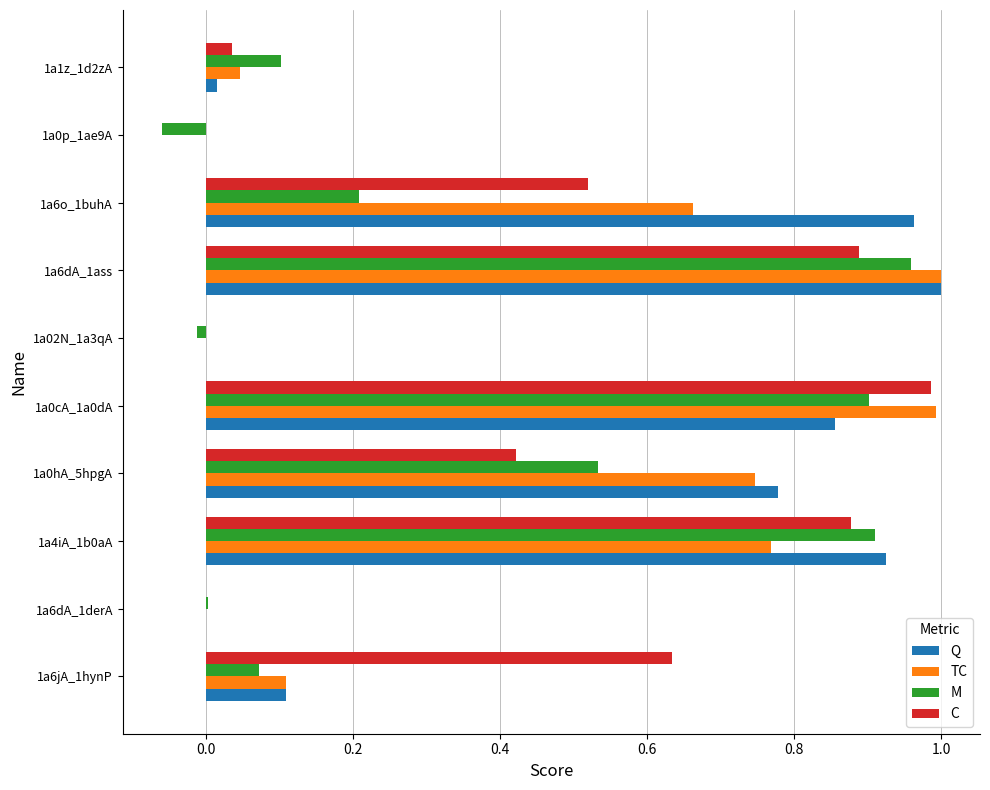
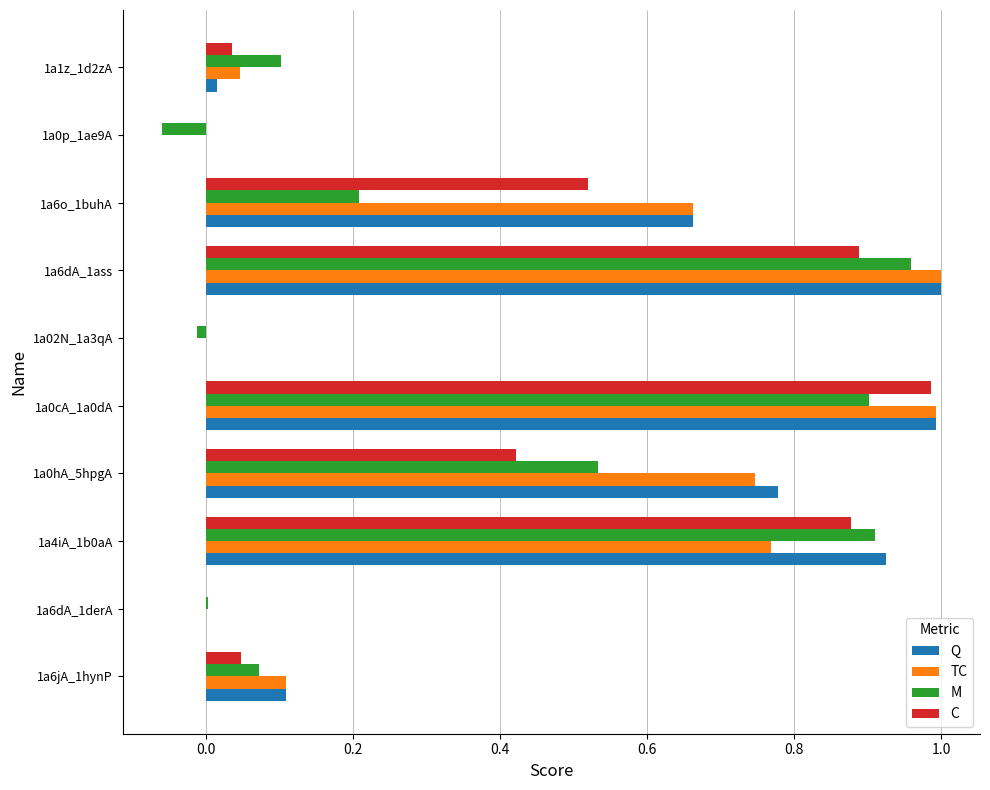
Q, 1a6o_1buhA: 0.96 -> 0.66
Q, 1a0cA_1a0dA: 0.86 -> 0.99
C, 1a6jA_1hynP: 0.63 -> 0.05
